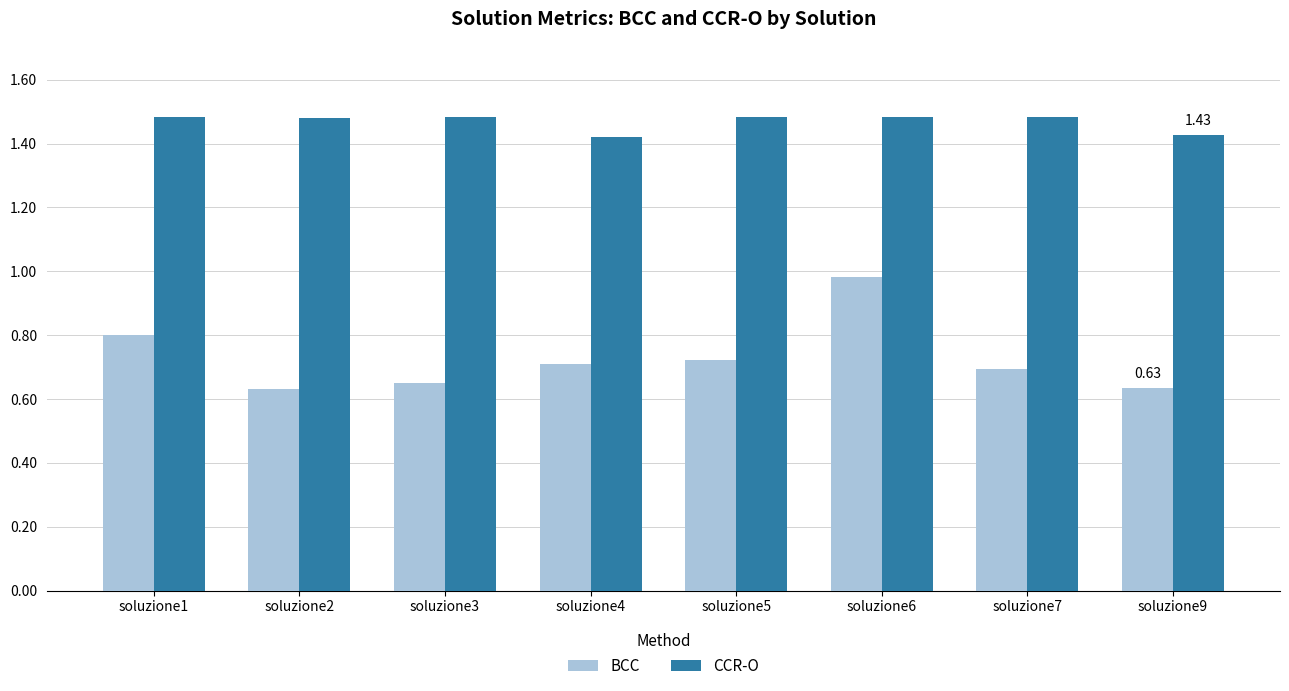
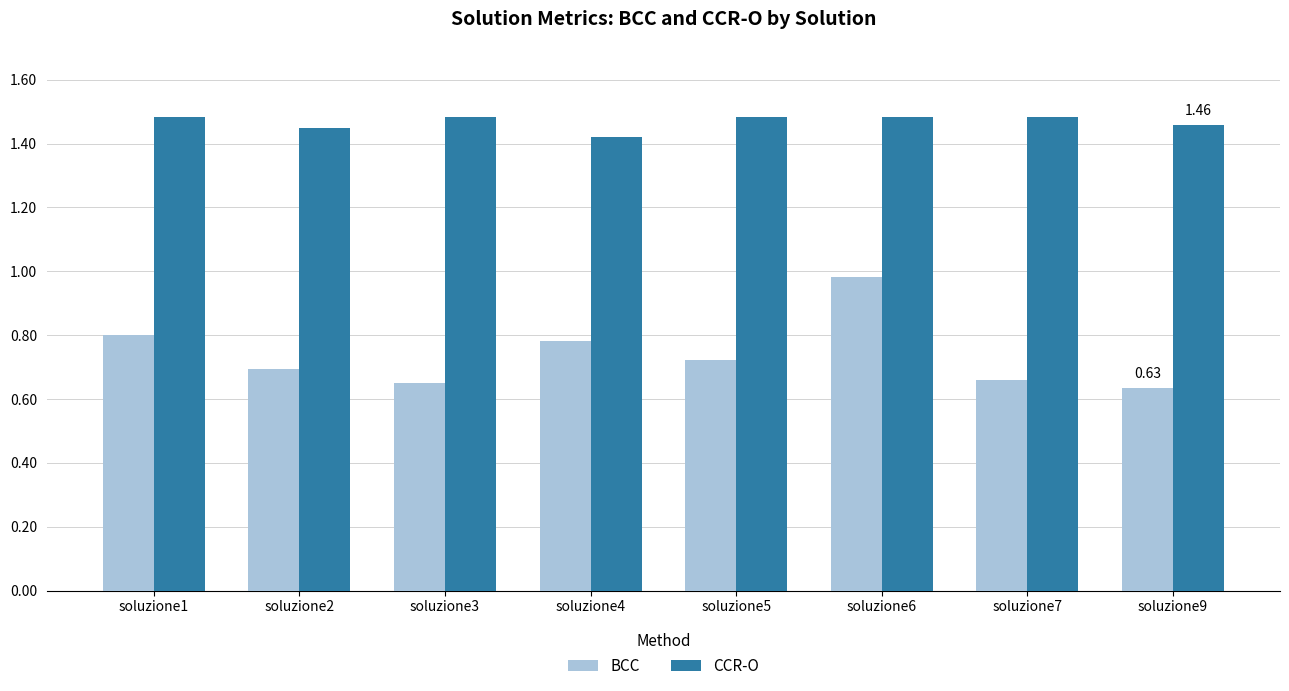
BCC, soluzione2: 0.63 -> 0.69
CCR-O, soluzione2: 1.48 -> 1.45
BCC, soluzione4: 0.71 -> 0.78
BCC, soluzione7: 0.69 -> 0.66
CCR-O, soluzione9: 1.43 -> 1.46
